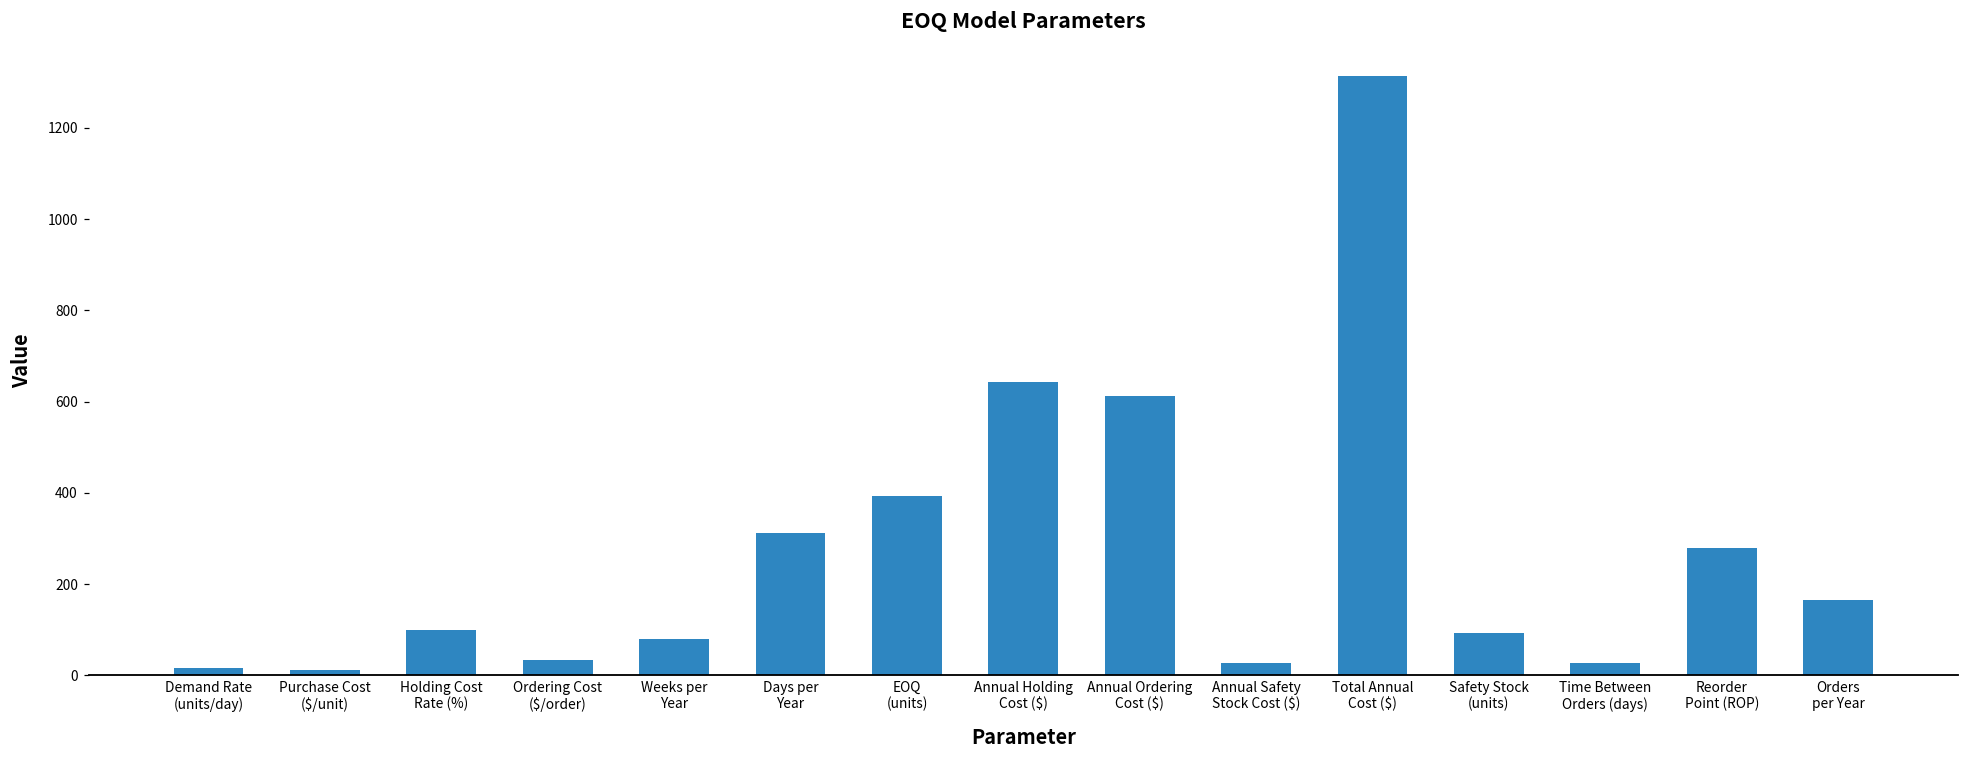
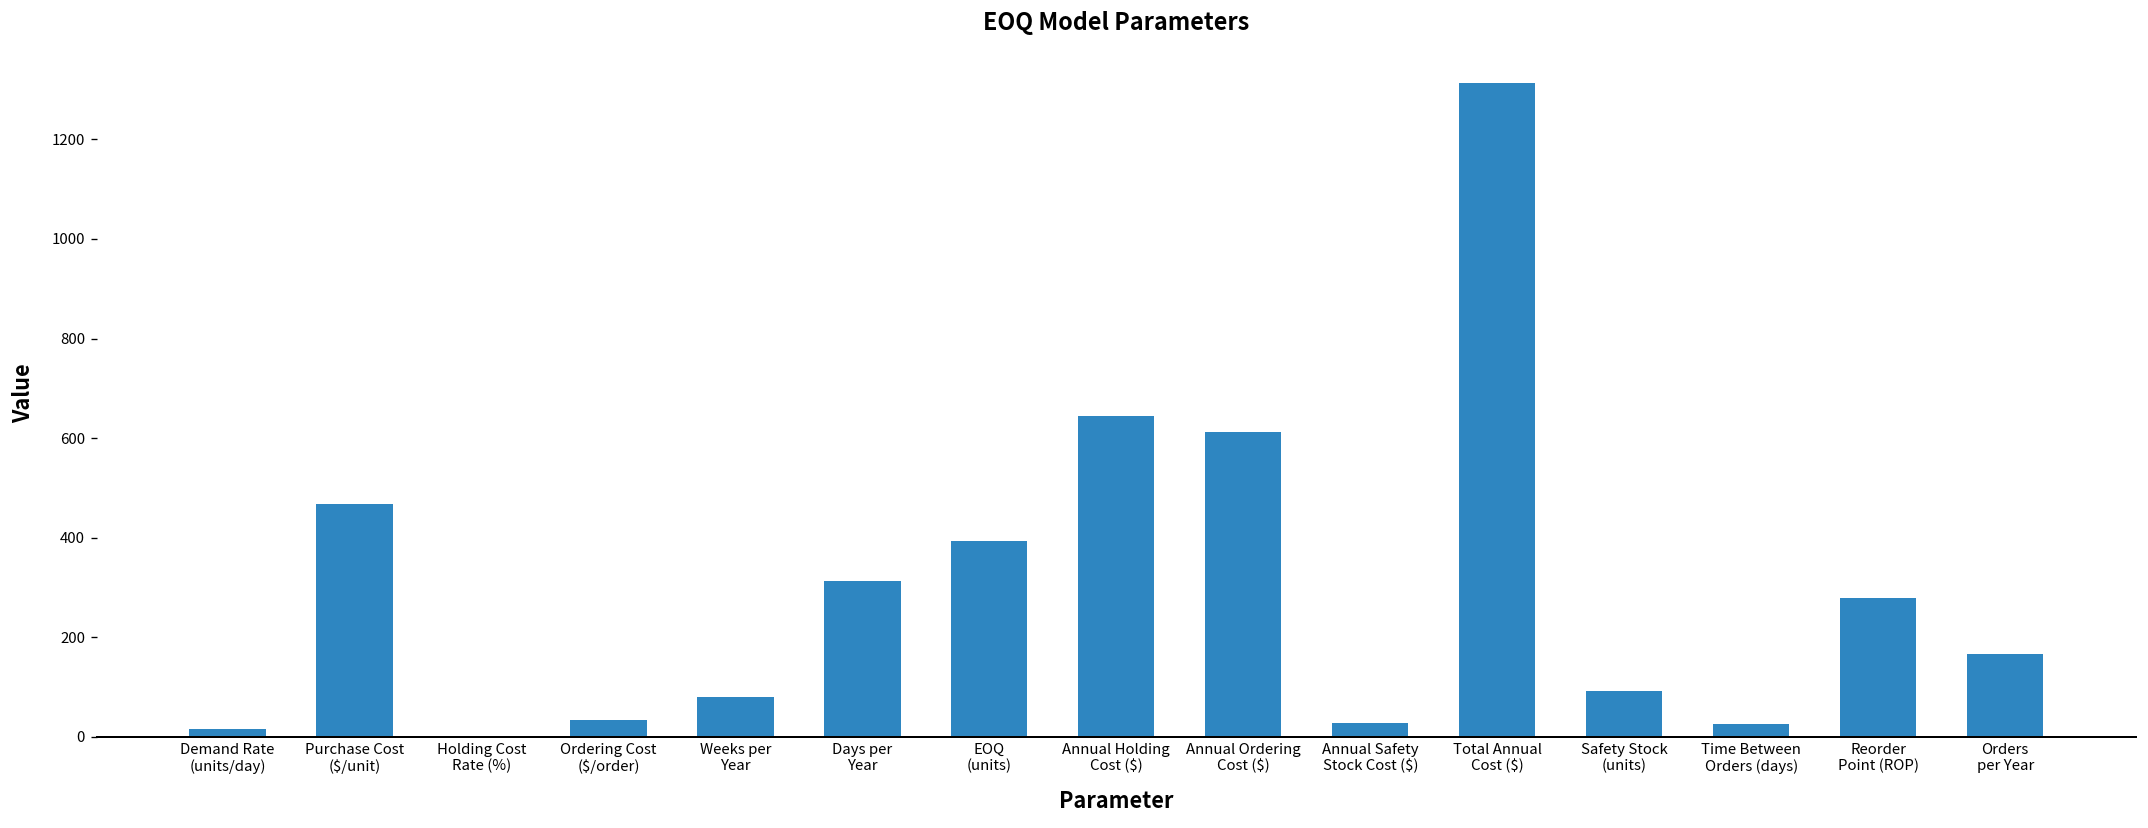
Purchase Cost ($/unit): 10 -> 470
Holding Cost Rate (%): 100 -> 0
